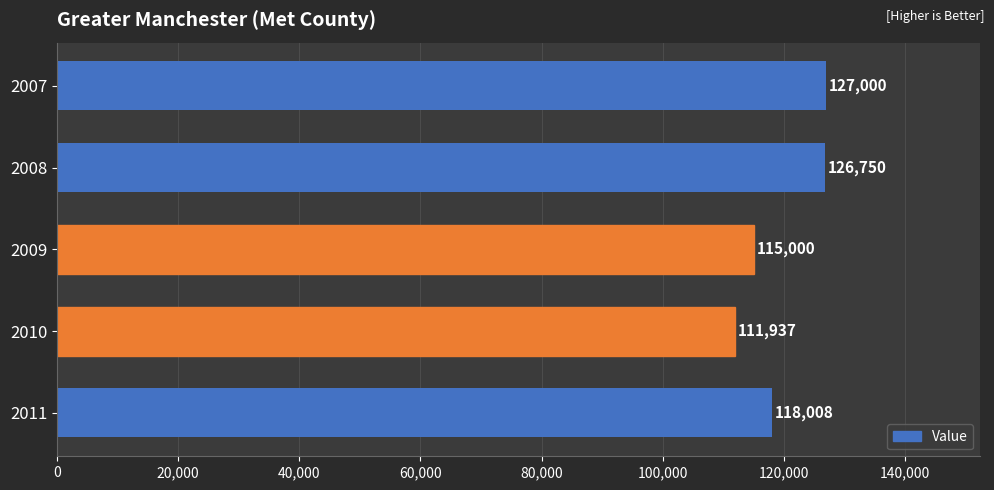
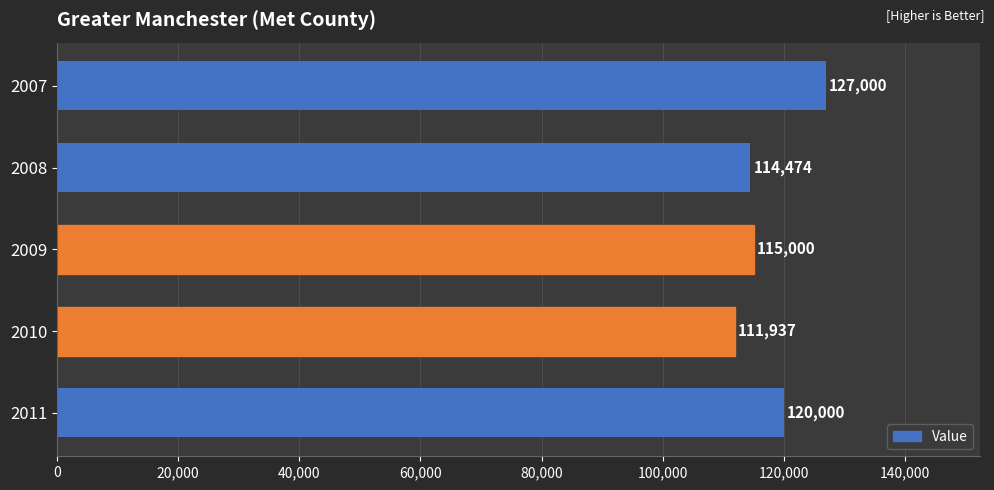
2008: 126,750 -> 114,474
2011: 118,008 -> 120,000
